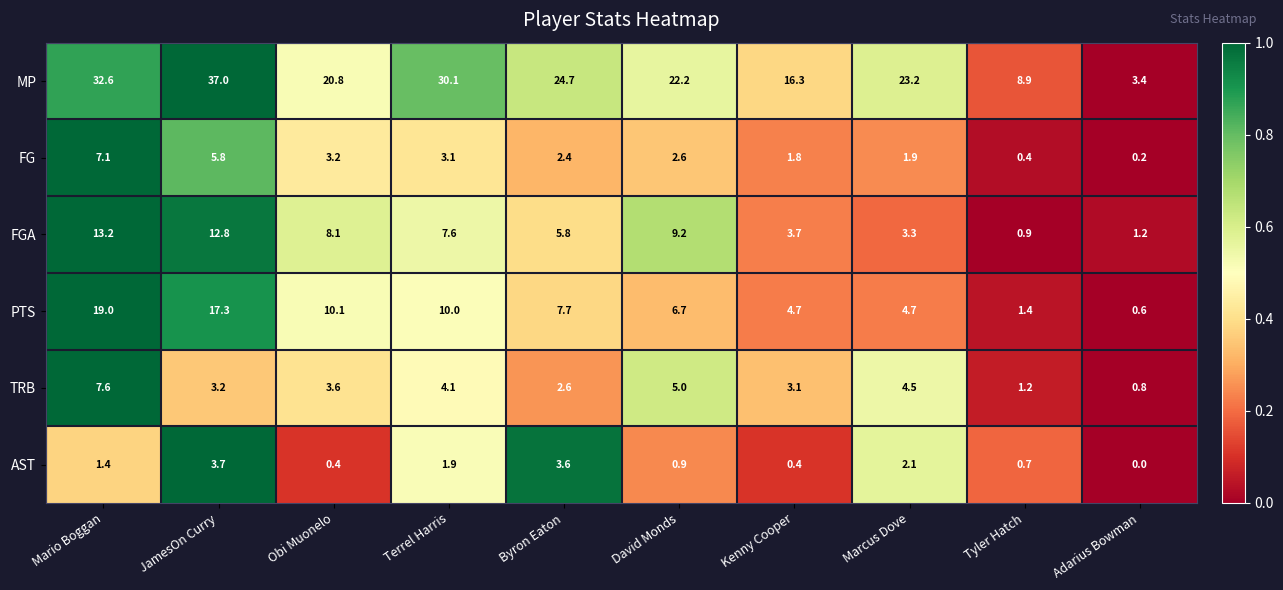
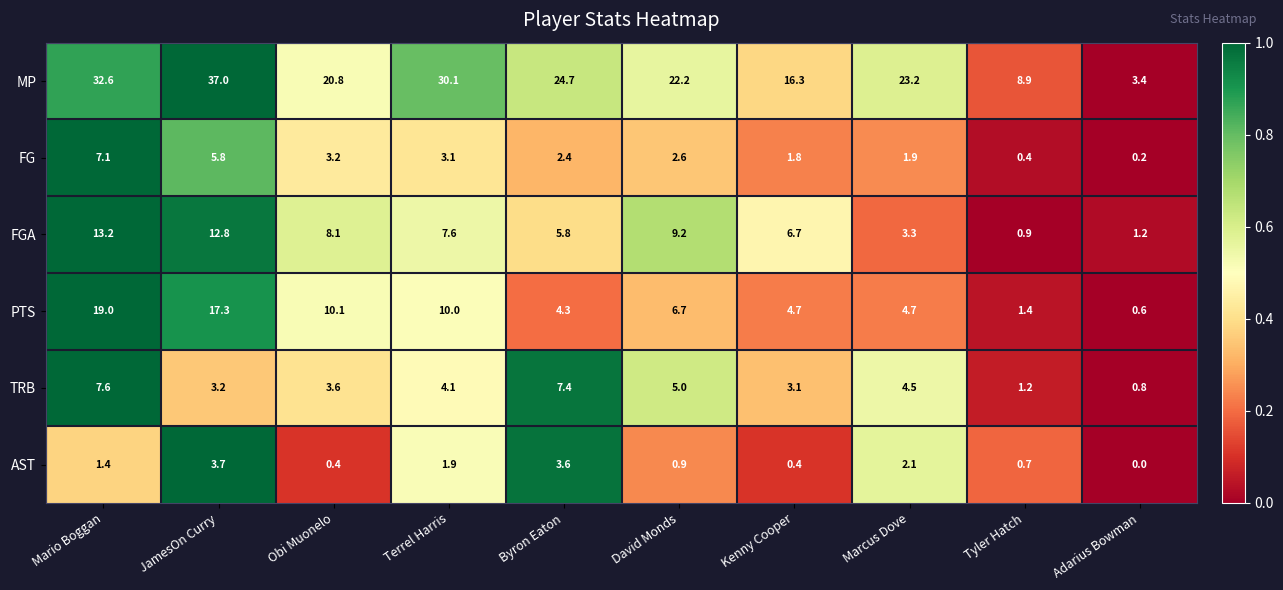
FGA, Kenny Cooper: 3.7 -> 6.7
PTS, Byron Eaton: 7.7 -> 4.3
TRB, Byron Eaton: 2.6 -> 7.4
